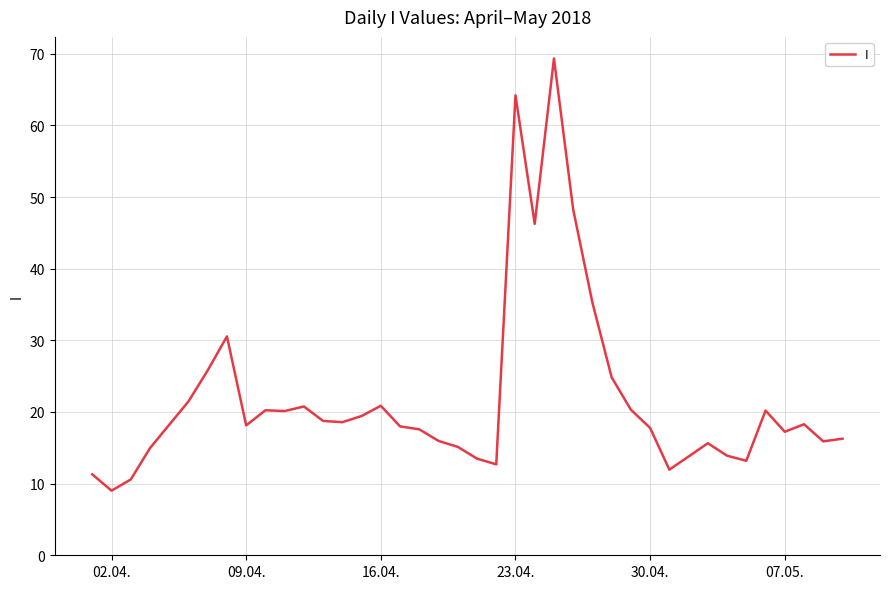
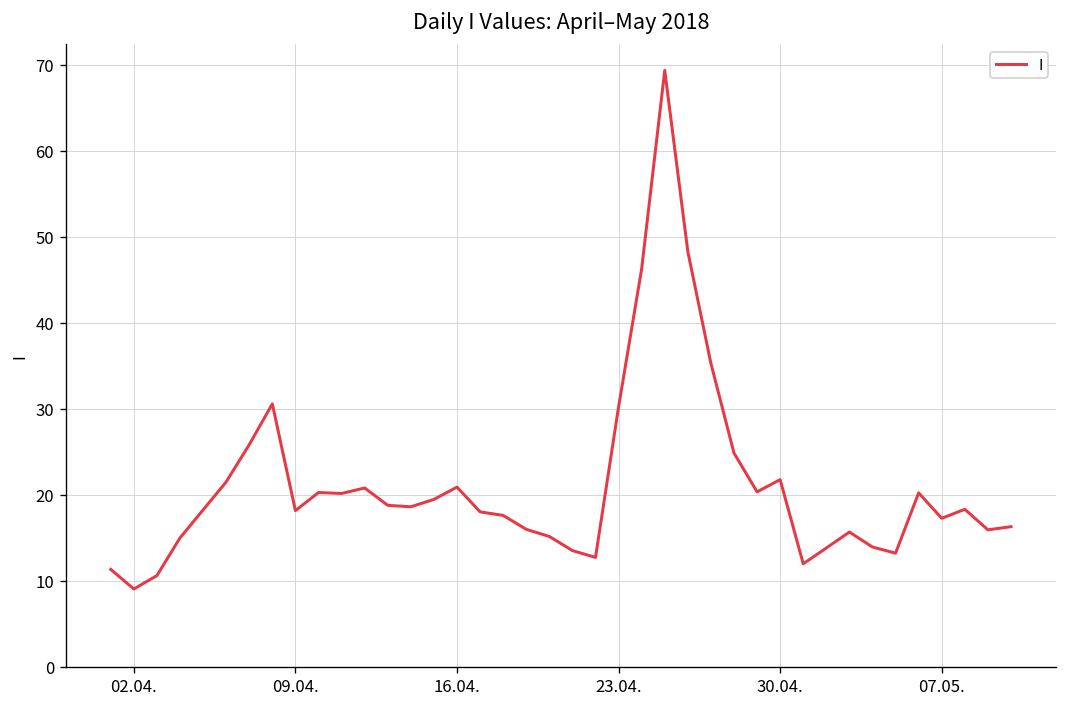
23.04.: 64 -> 30
30.04.: 18 -> 22
